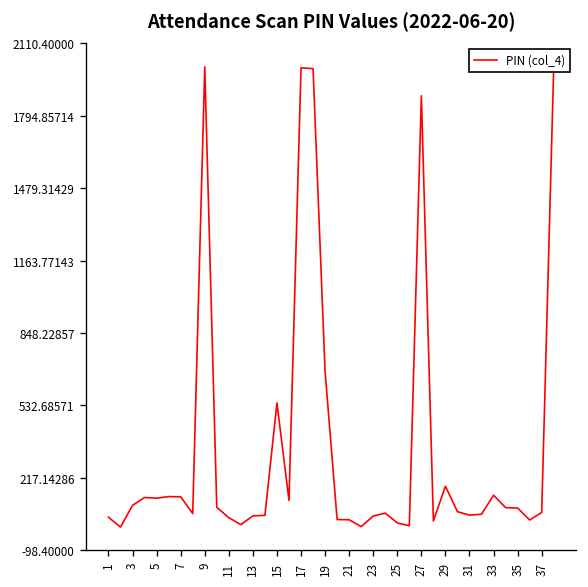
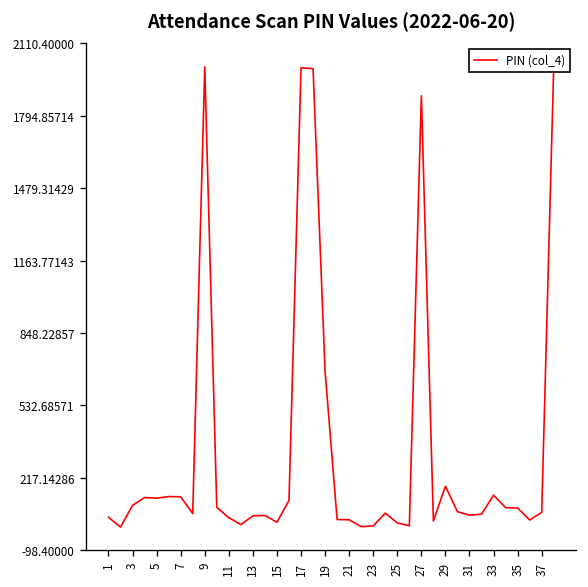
15: 540 -> 20
23: 50 -> 10
